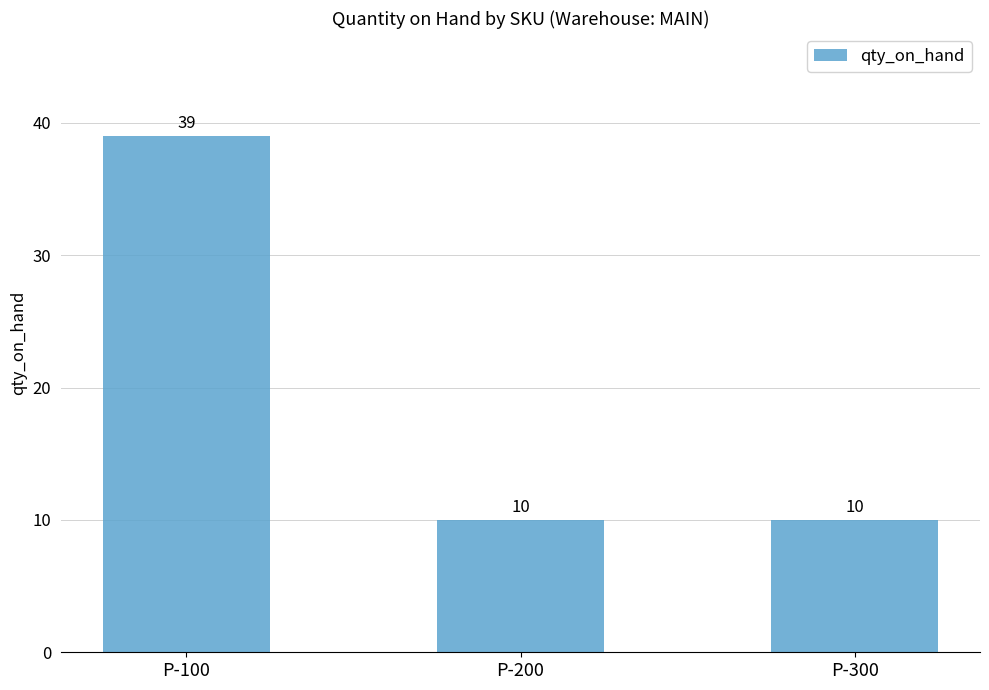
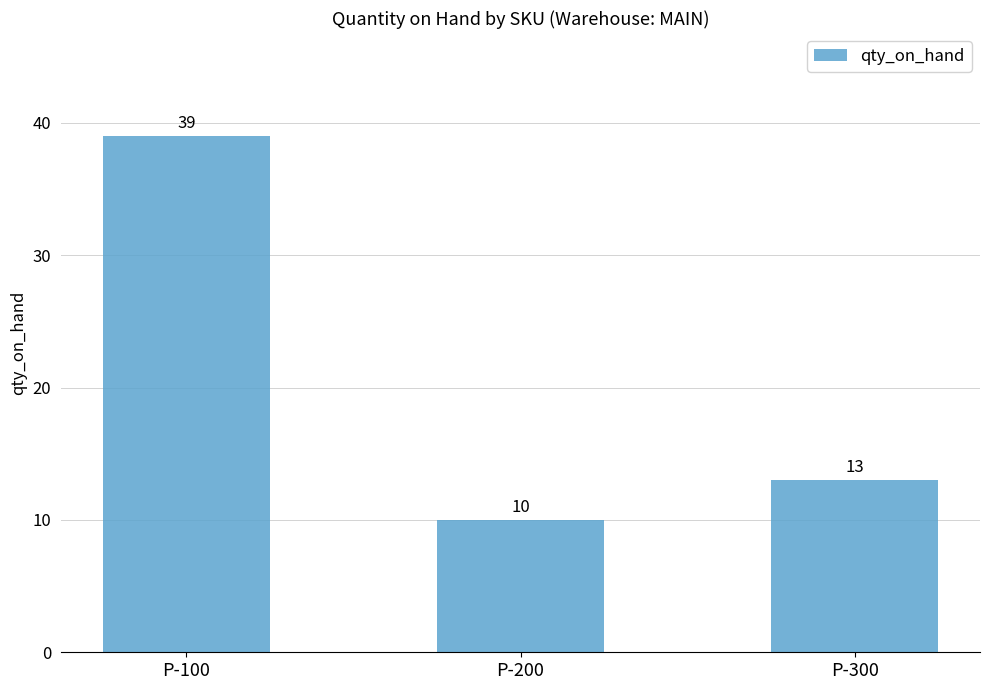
P-300: 10 -> 13
